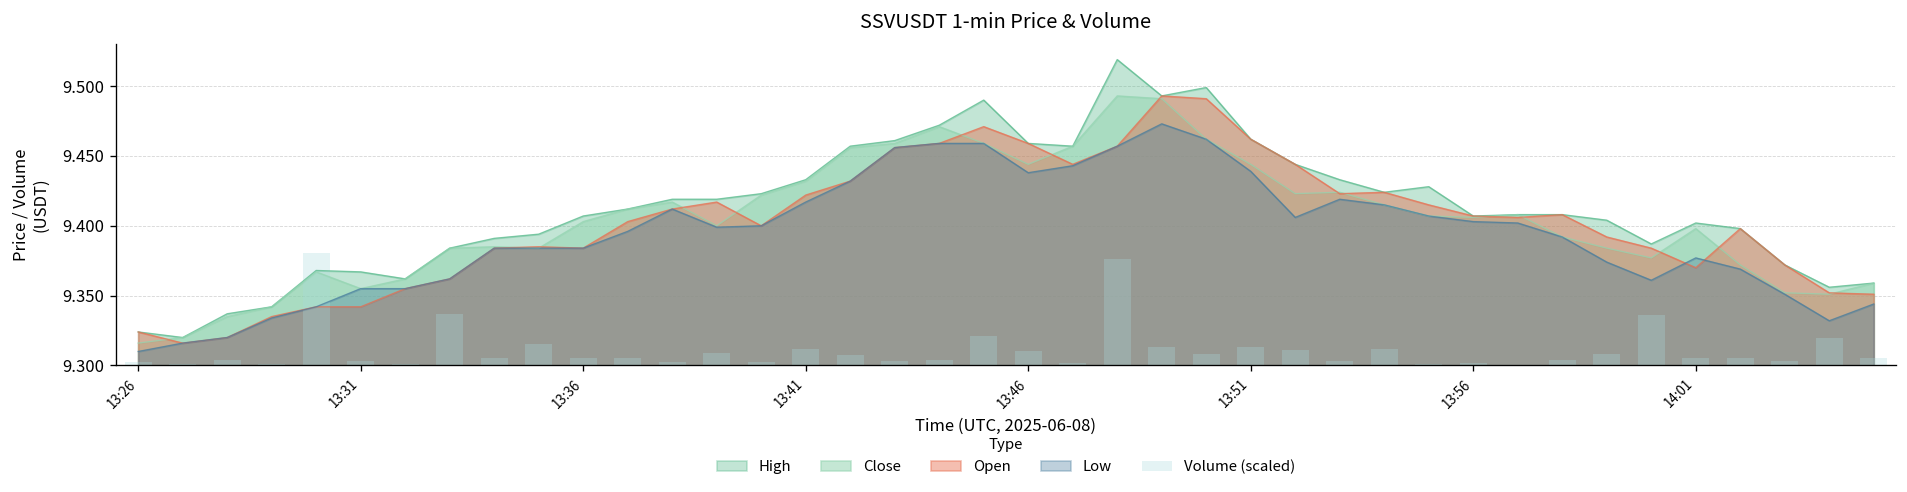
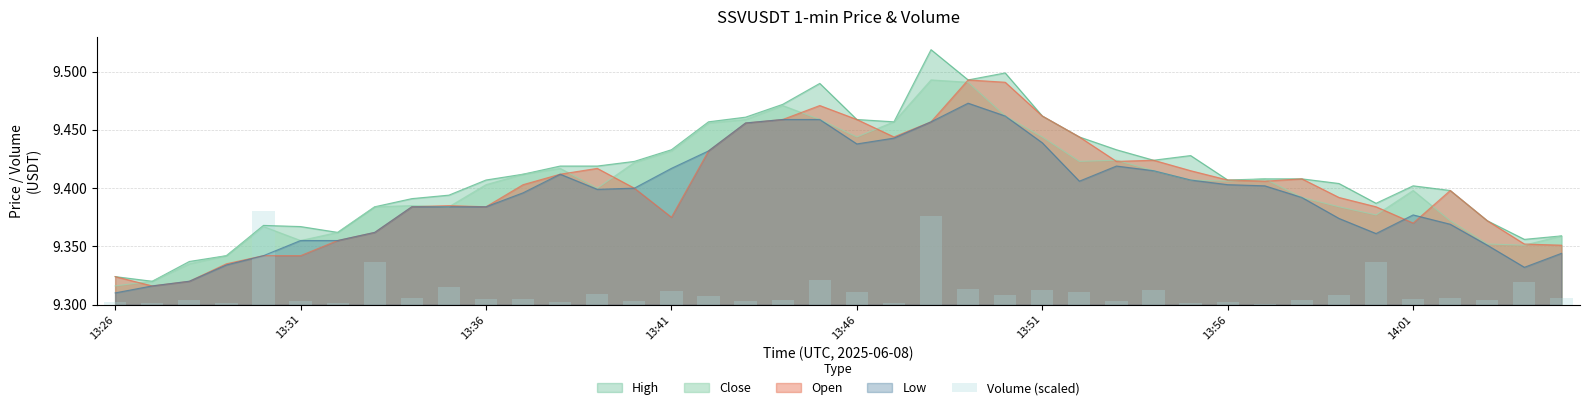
Open, 13:41: 9.422 -> 9.375
